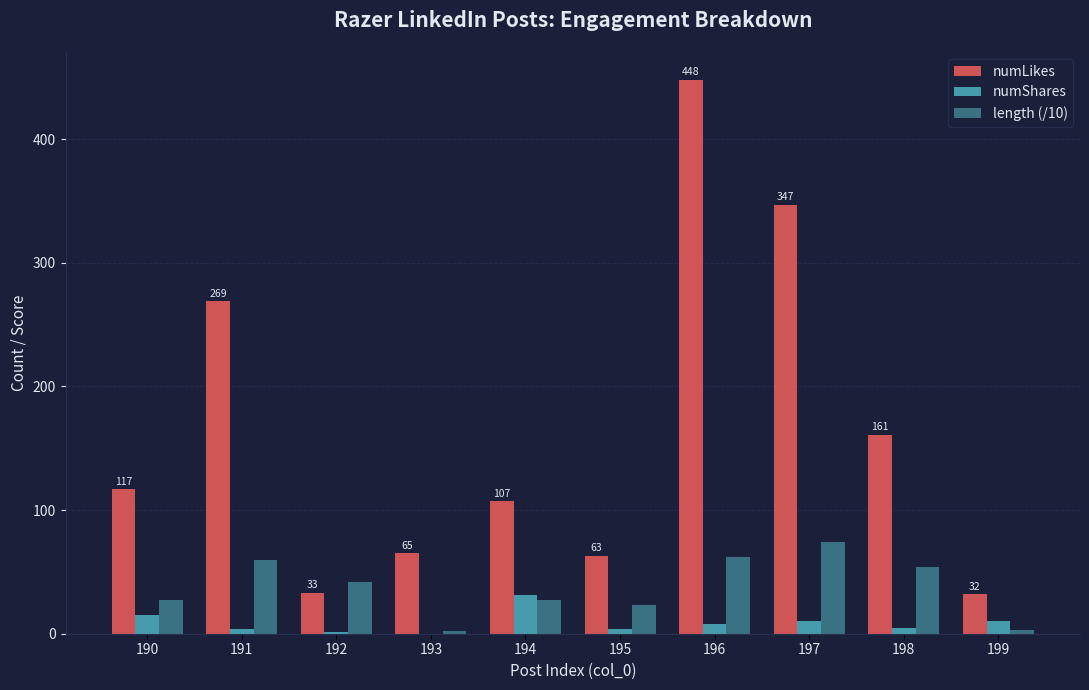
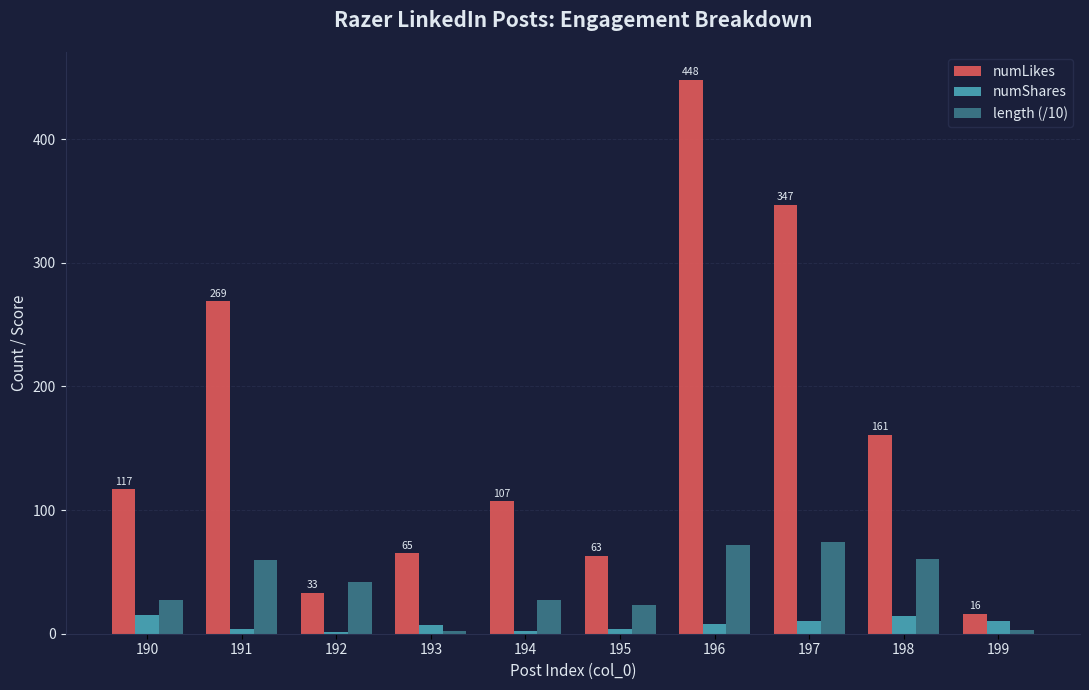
numShares, 193: 0 -> 7
numShares, 194: 31 -> 2
length (/10), 196: 62 -> 72
numShares, 198: 5 -> 14
length (/10), 198: 54 -> 60
numLikes, 199: 32 -> 16
